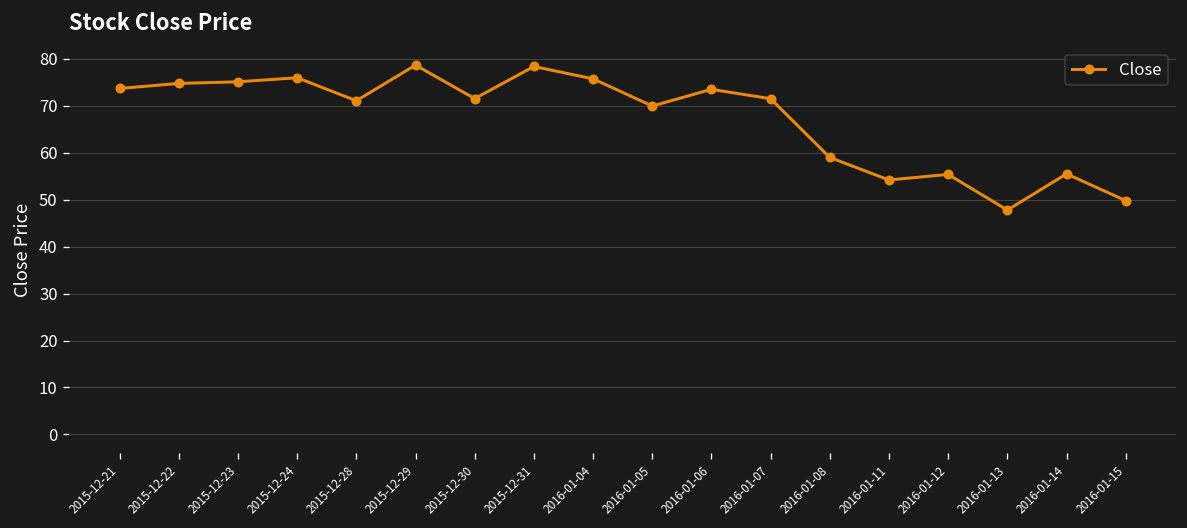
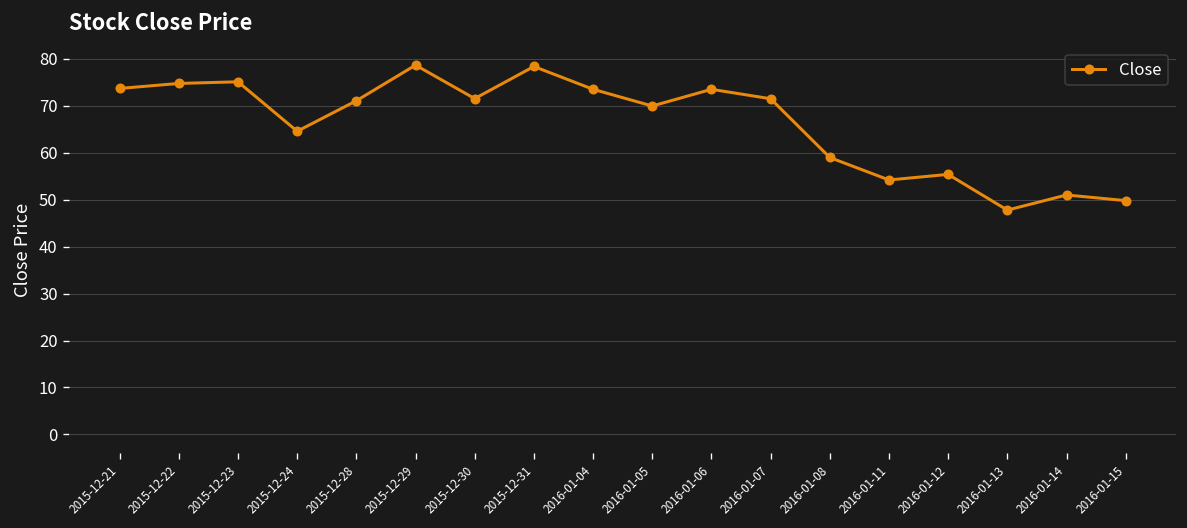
2015-12-24: 76 -> 65
2016-01-04: 76 -> 74
2016-01-14: 56 -> 51
